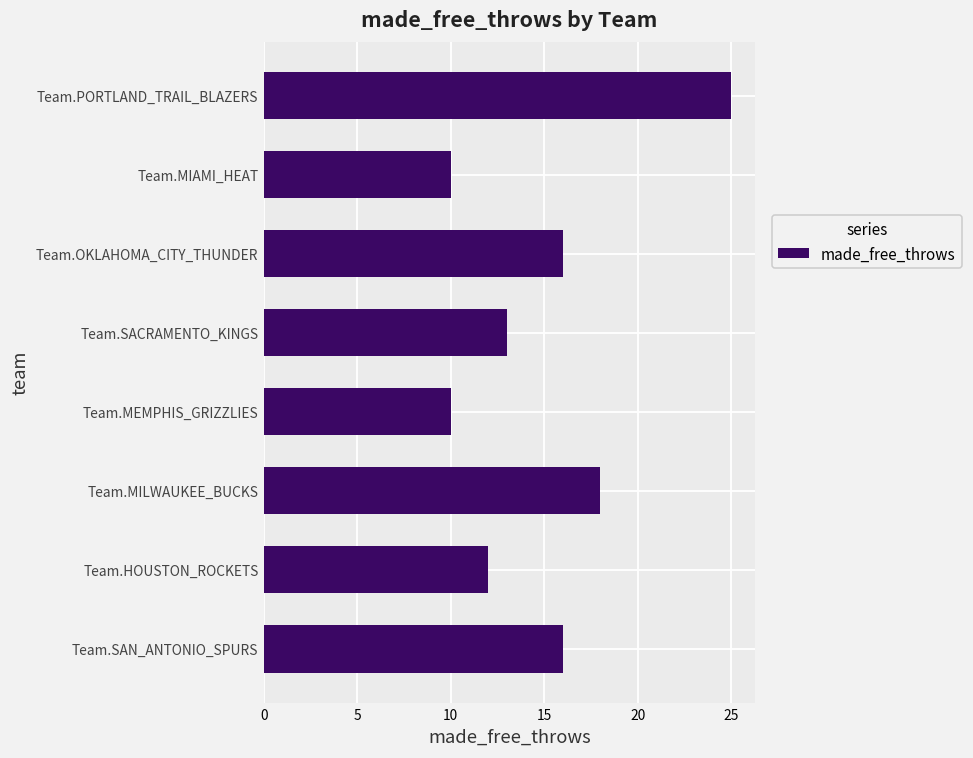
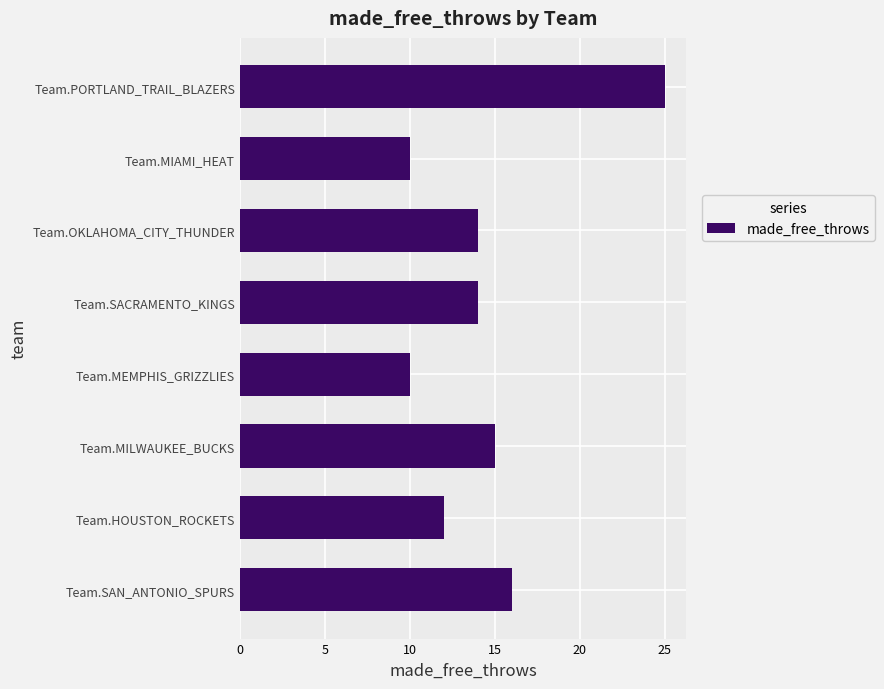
Team.OKLAHOMA_CITY_THUNDER: 16 -> 14
Team.SACRAMENTO_KINGS: 13 -> 14
Team.MILWAUKEE_BUCKS: 18 -> 15
